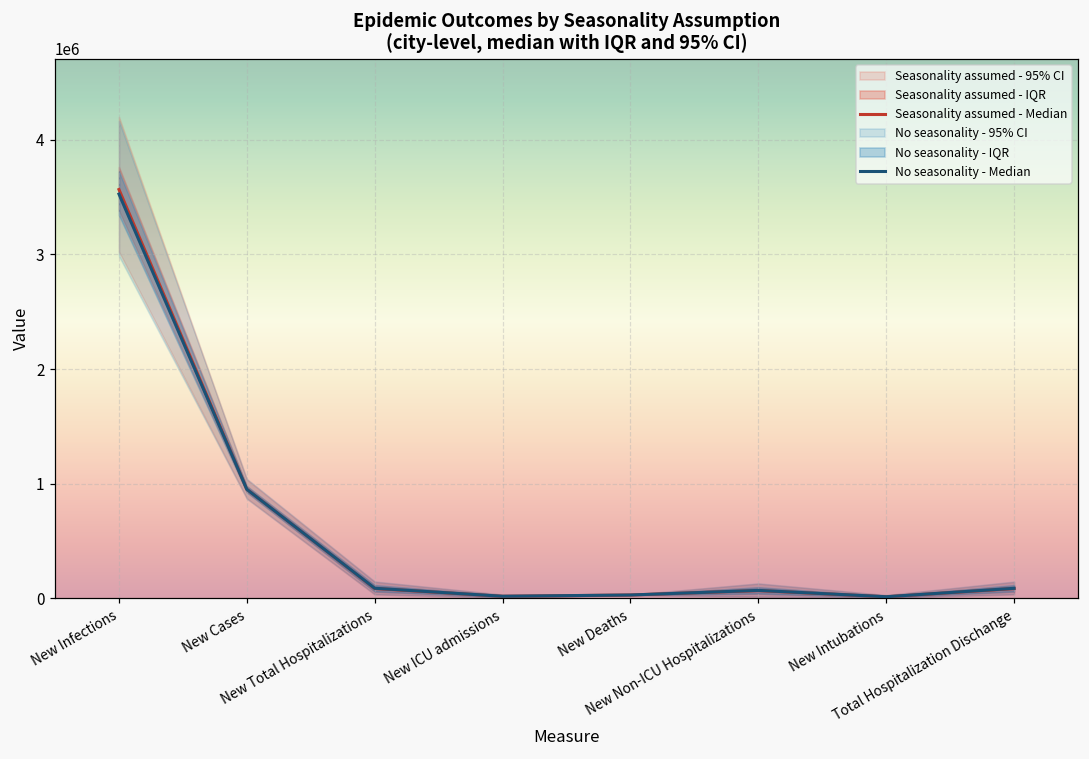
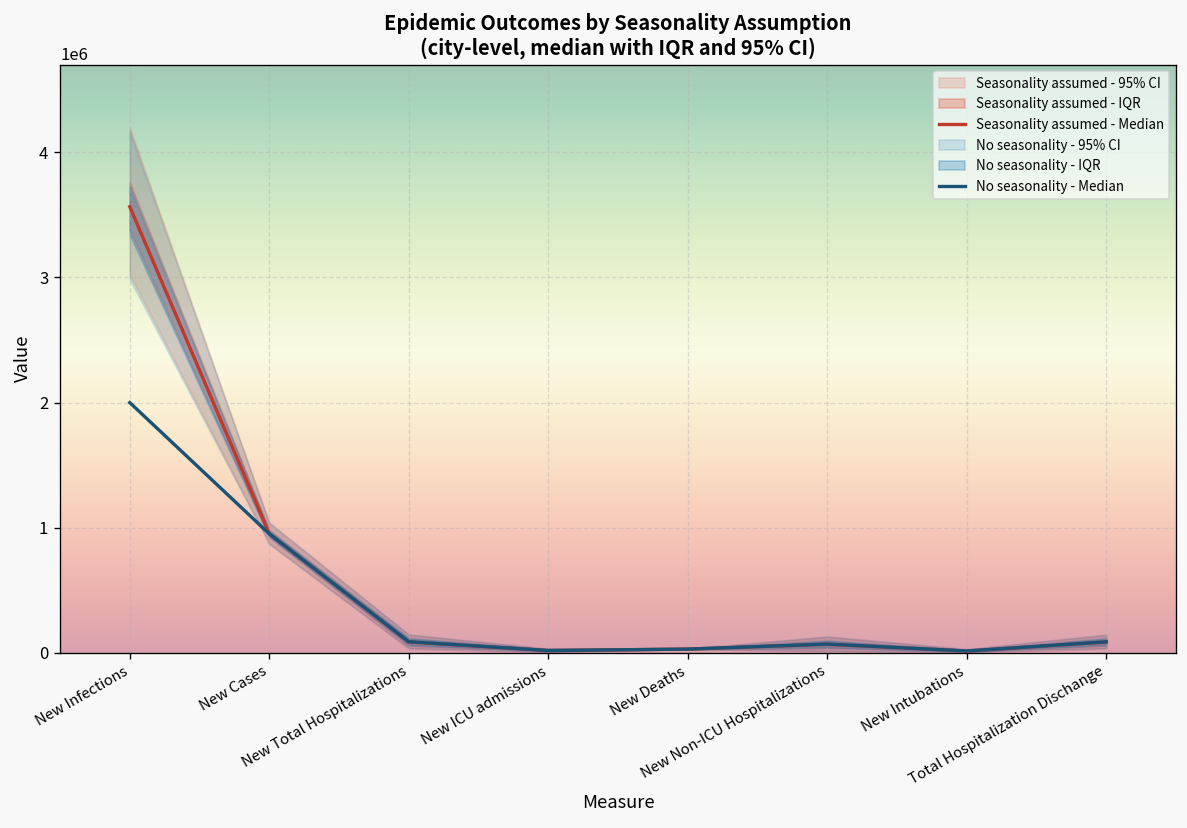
No seasonality - Median, New Infections: 3520000 -> 2000000
